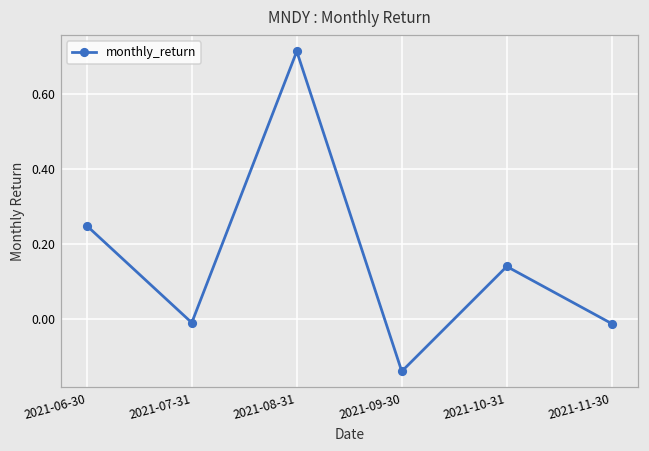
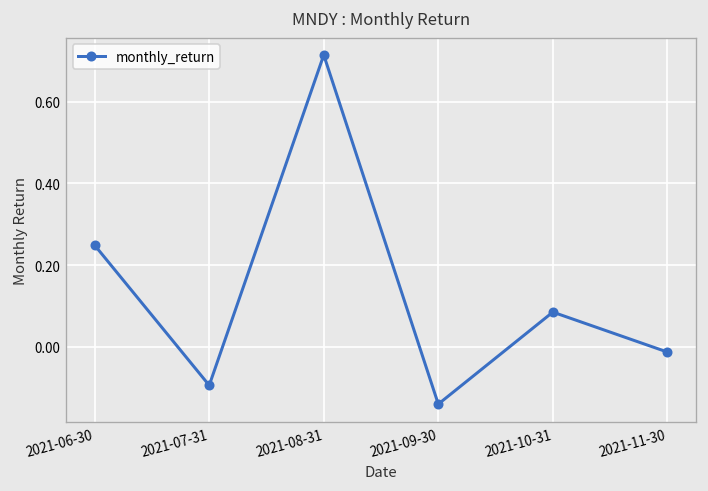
2021-07-31: -0.01 -> -0.09
2021-10-31: 0.14 -> 0.09
